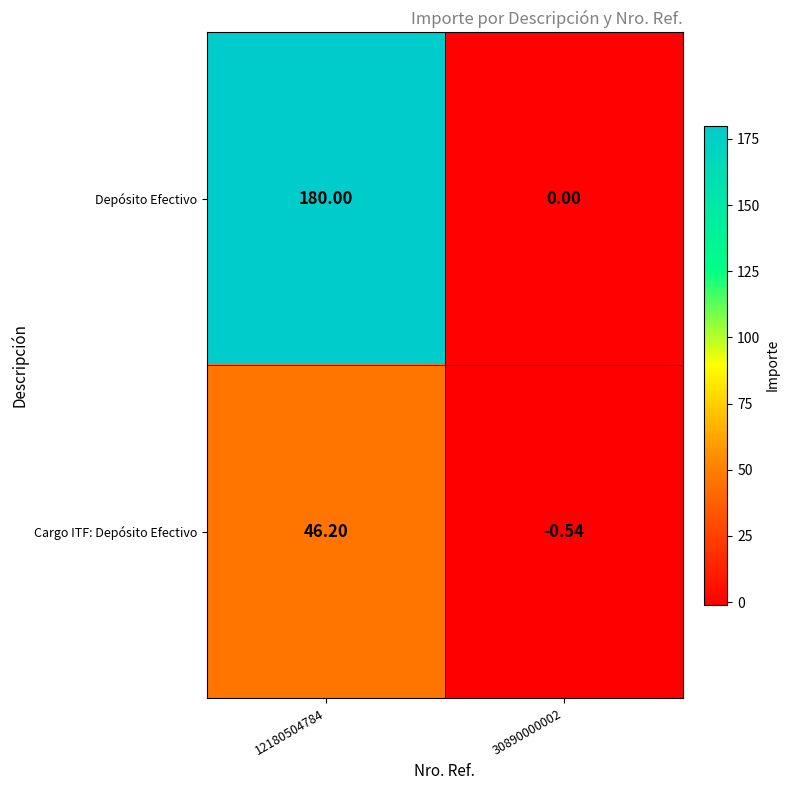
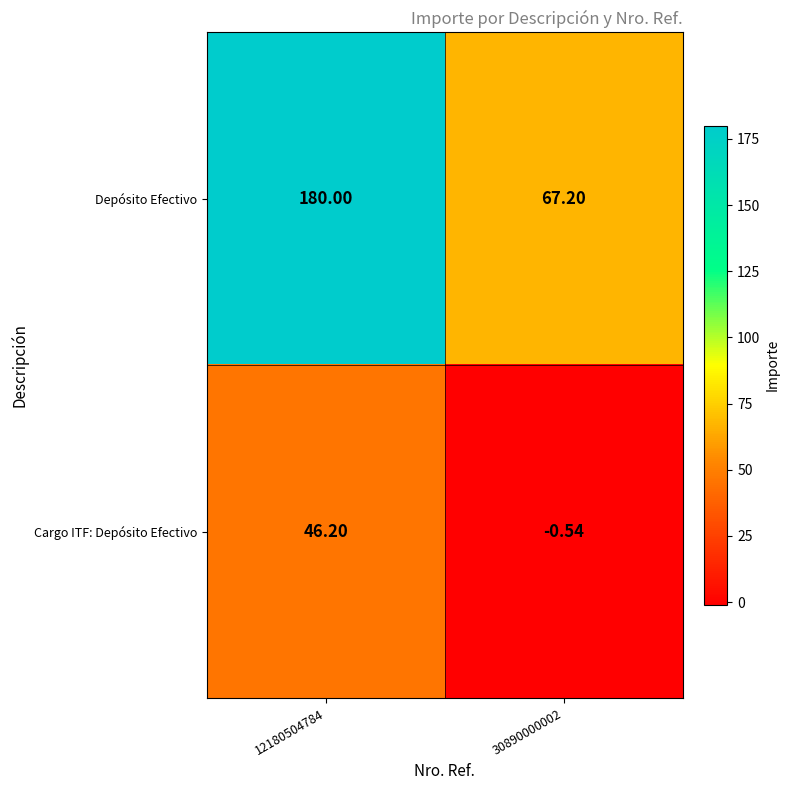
Depósito Efectivo, 30890000002: 0.00 -> 67.20
